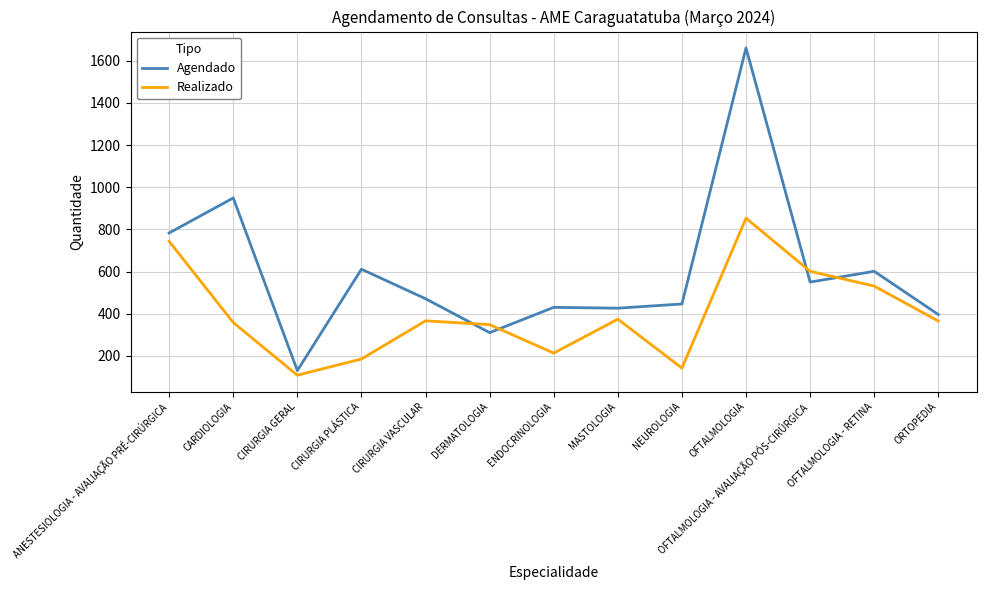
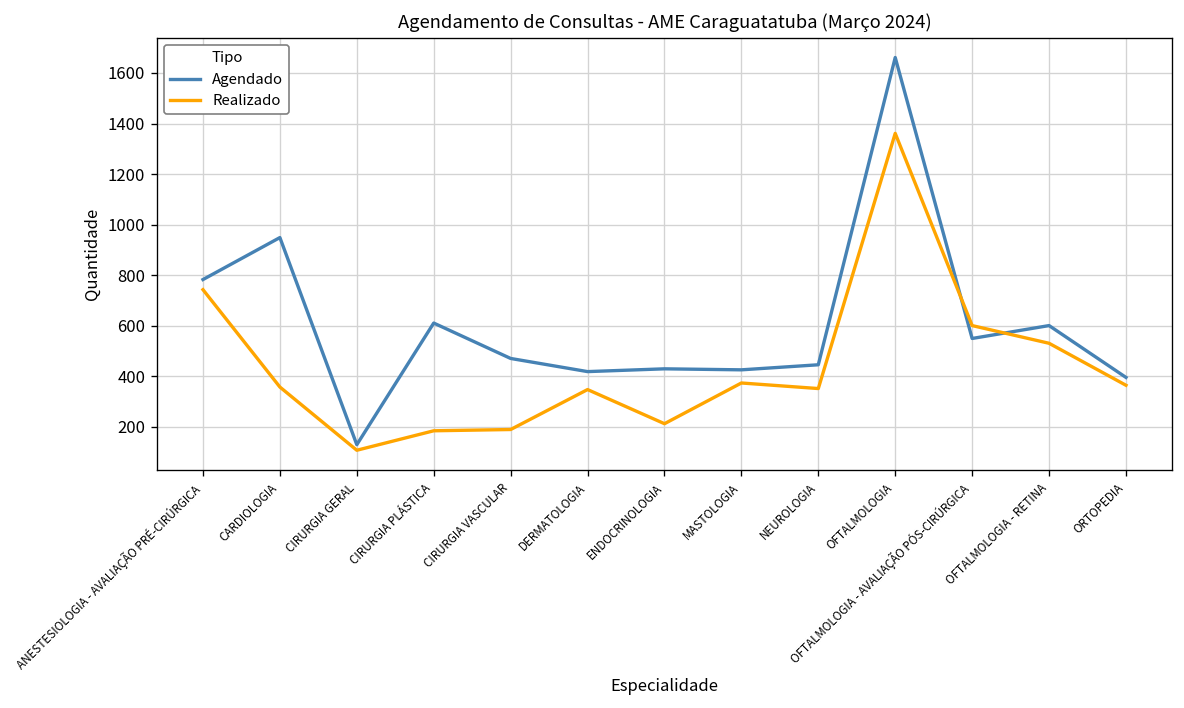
Realizado, CIRURGIA VASCULAR: 370 -> 190
Agendado, DERMATOLOGIA: 310 -> 420
Realizado, NEUROLOGIA: 140 -> 350
Realizado, OFTALMOLOGIA: 850 -> 1360
